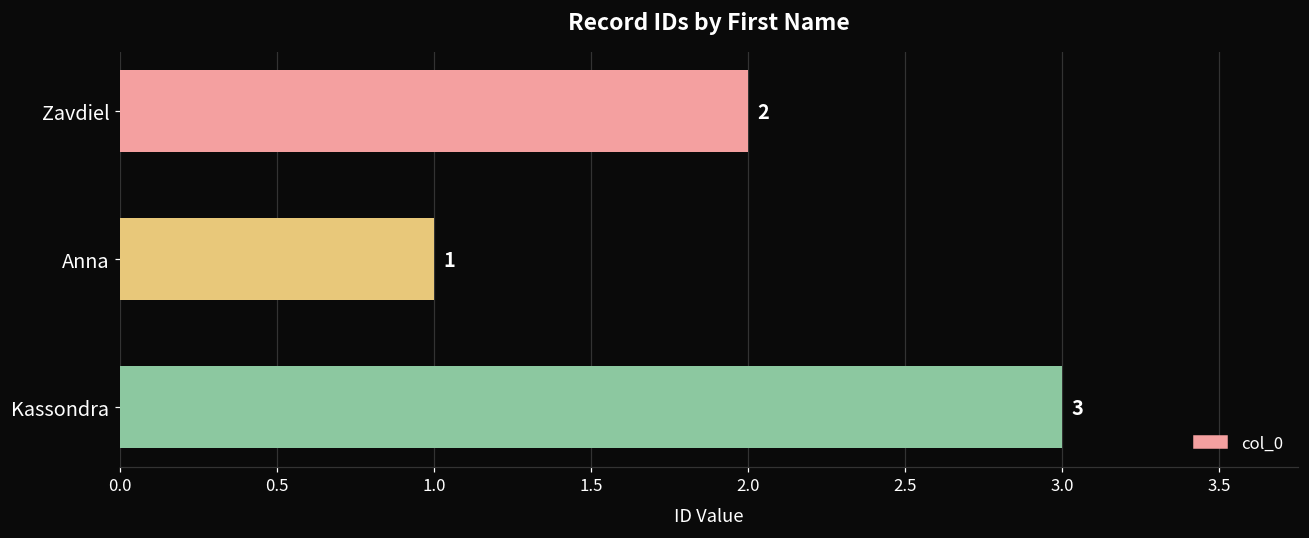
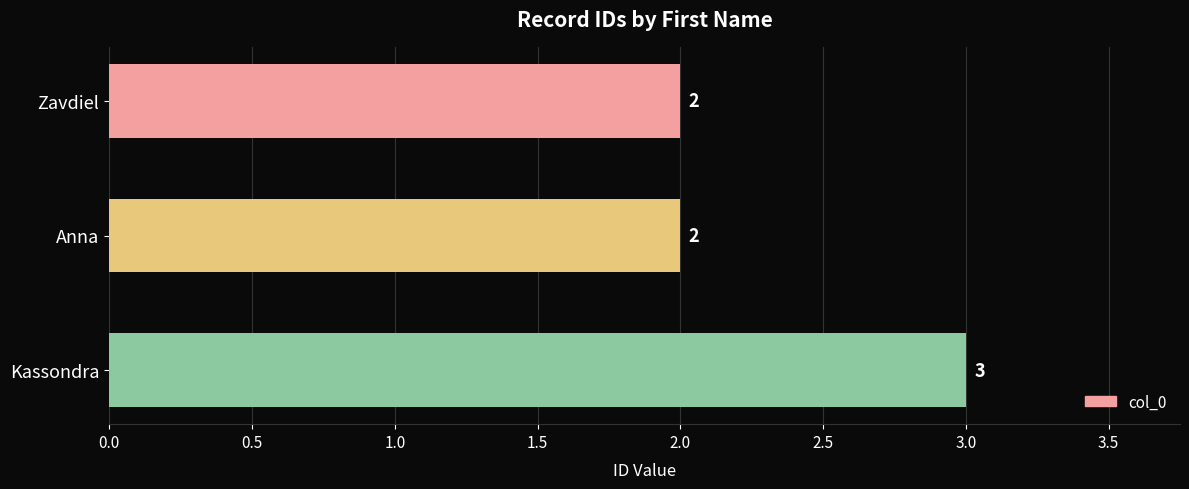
Anna: 1 -> 2
